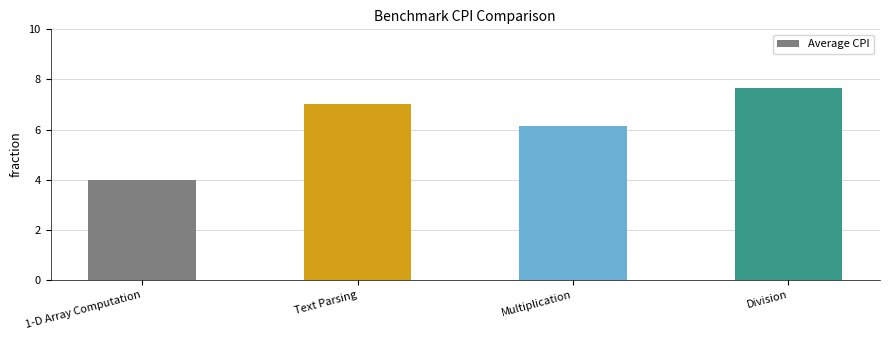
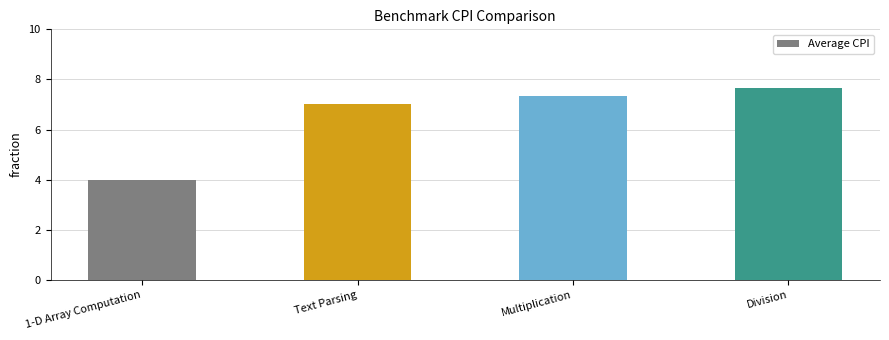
Multiplication: 6.2 -> 7.3
